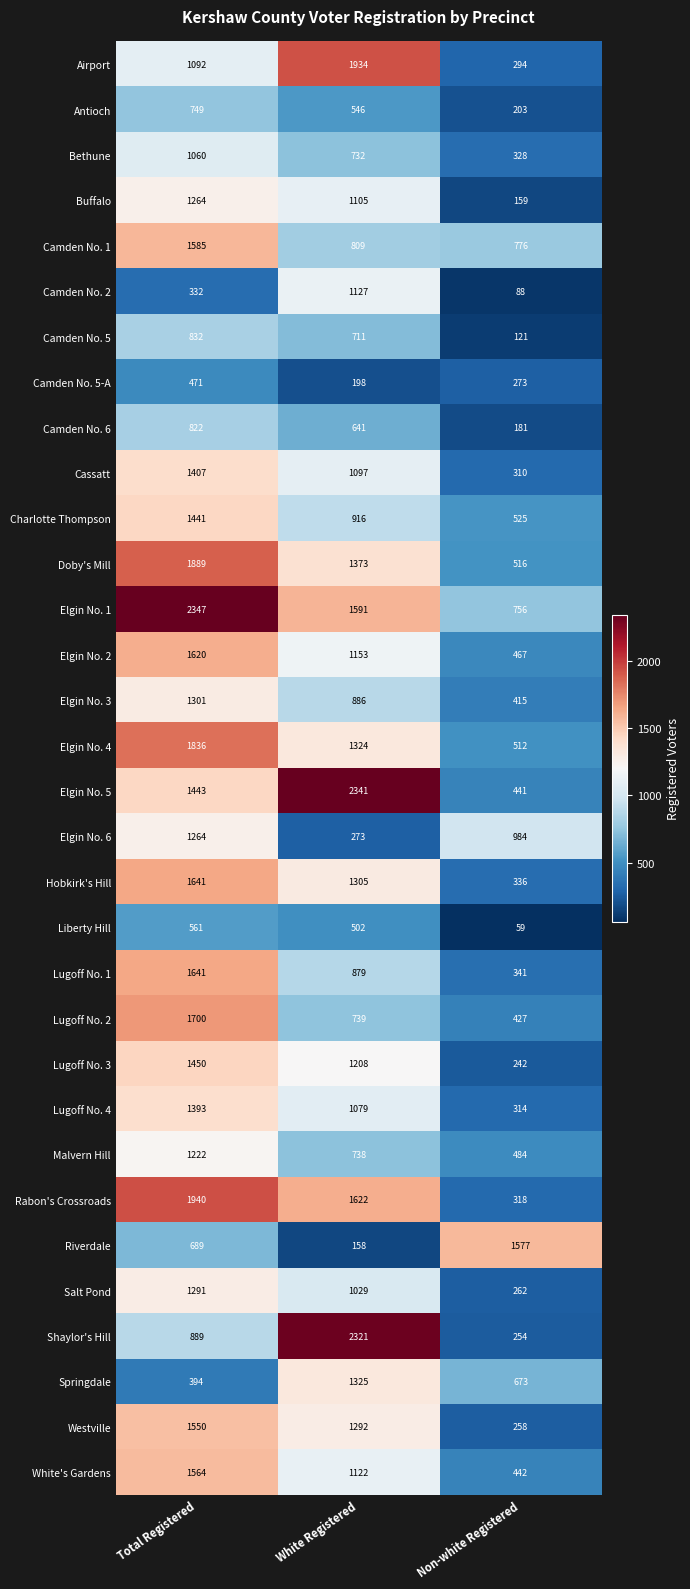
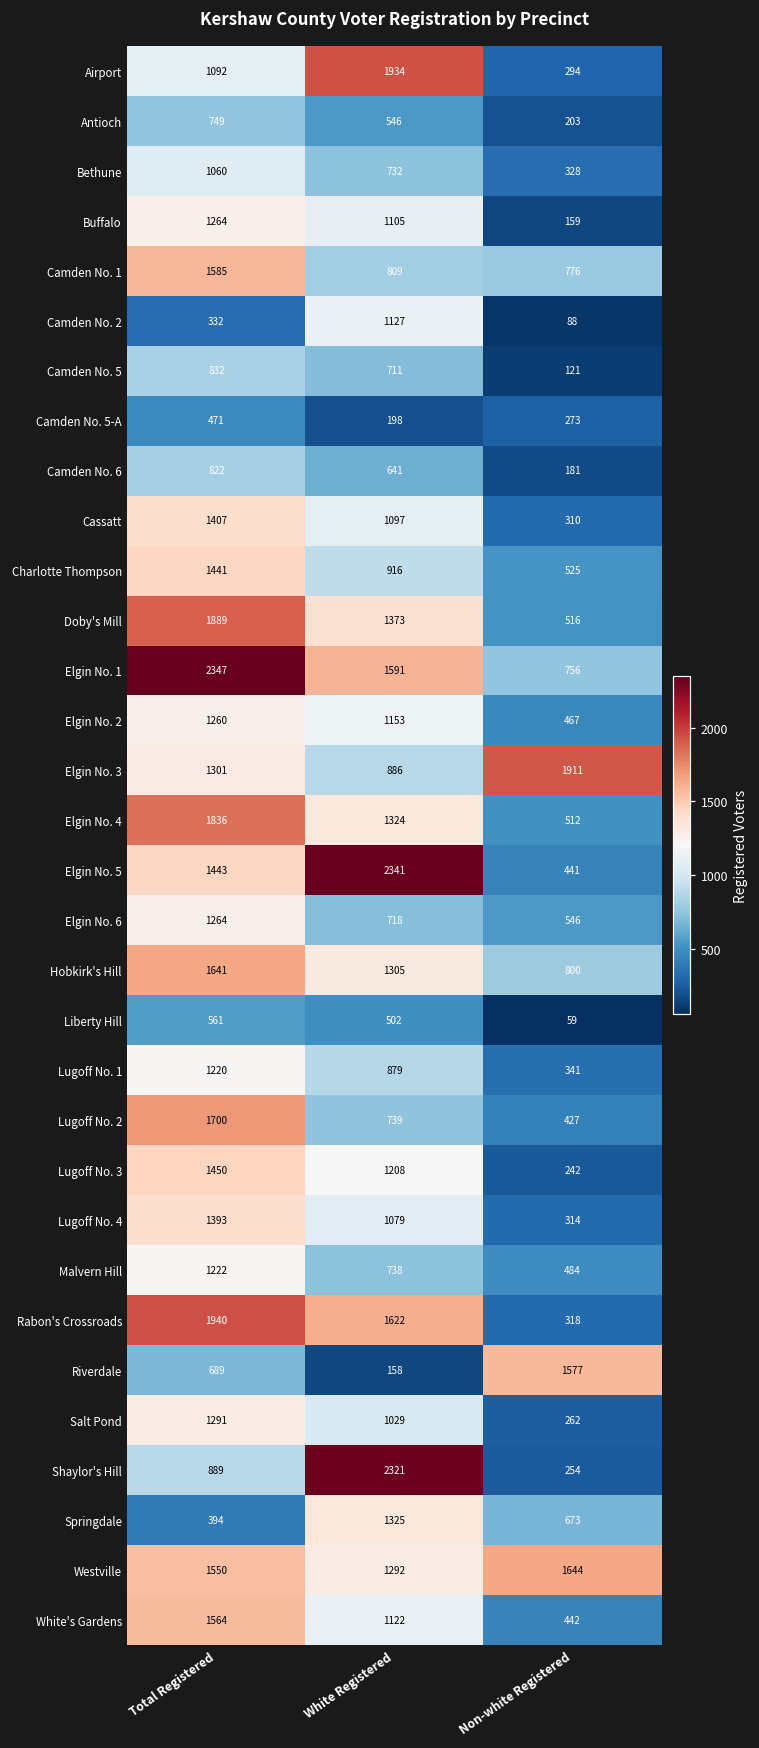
Elgin No. 2, Total Registered: 1620 -> 1260
Elgin No. 3, Non-white Registered: 415 -> 1911
Elgin No. 6, White Registered: 273 -> 718
Elgin No. 6, Non-white Registered: 984 -> 546
Hobkirk's Hill, Non-white Registered: 336 -> 800
Lugoff No. 1, Total Registered: 1641 -> 1220
Westville, Non-white Registered: 258 -> 1644
